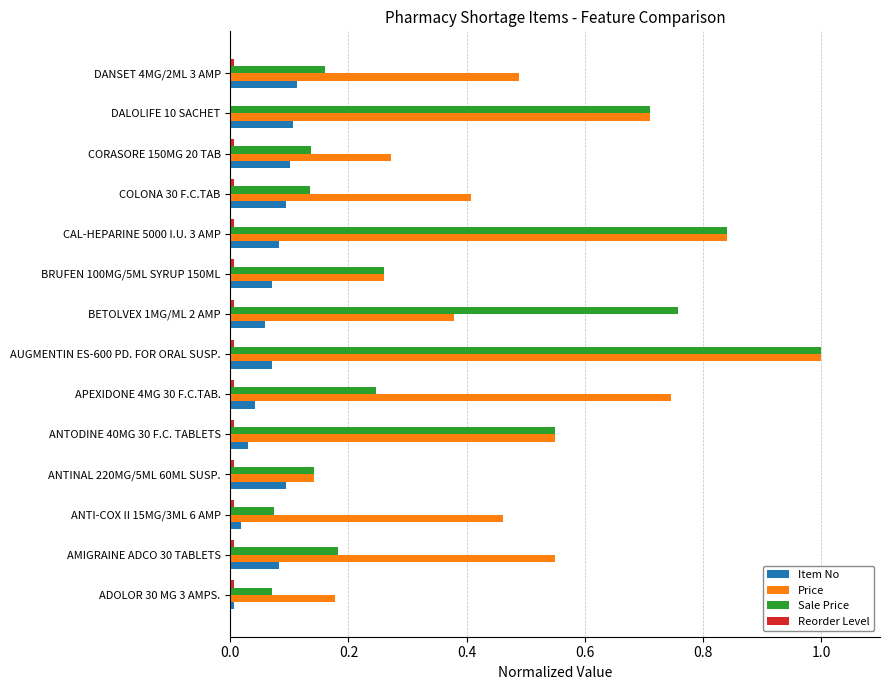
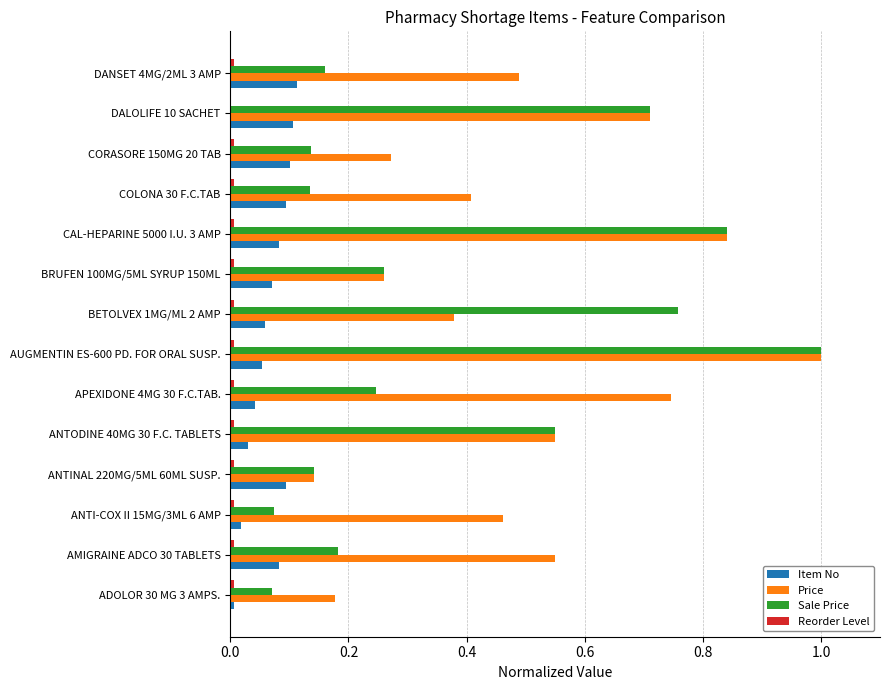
Item No, AUGMENTIN ES-600 PD. FOR ORAL SUSP.: 0.07 -> 0.05
